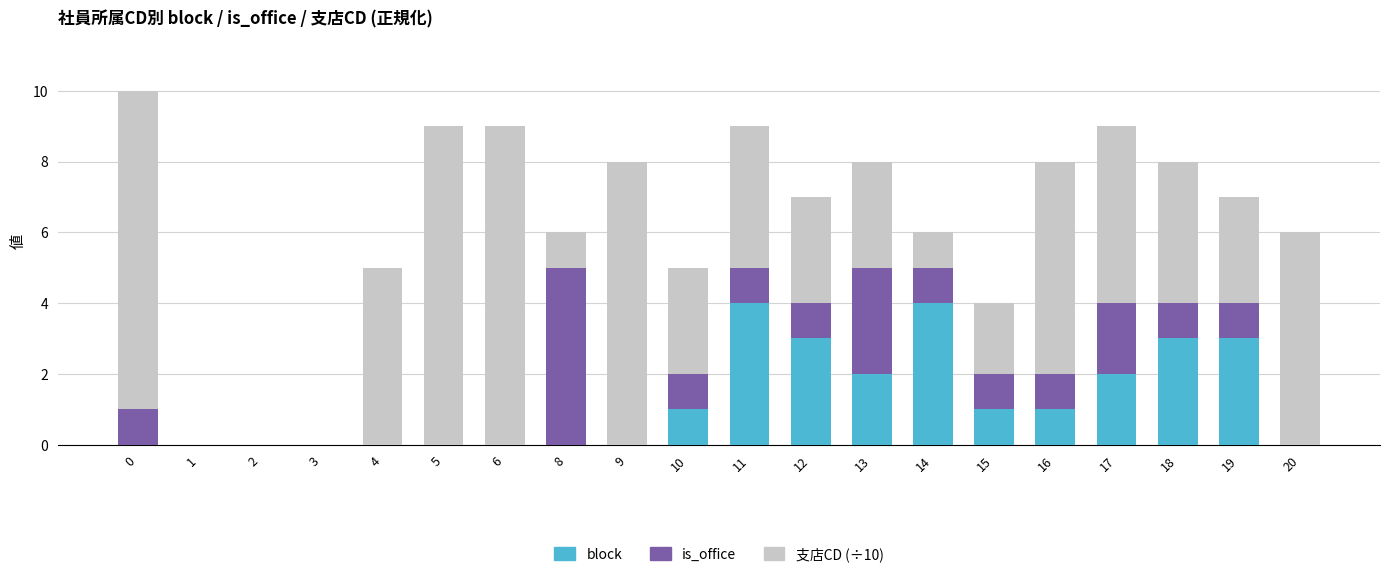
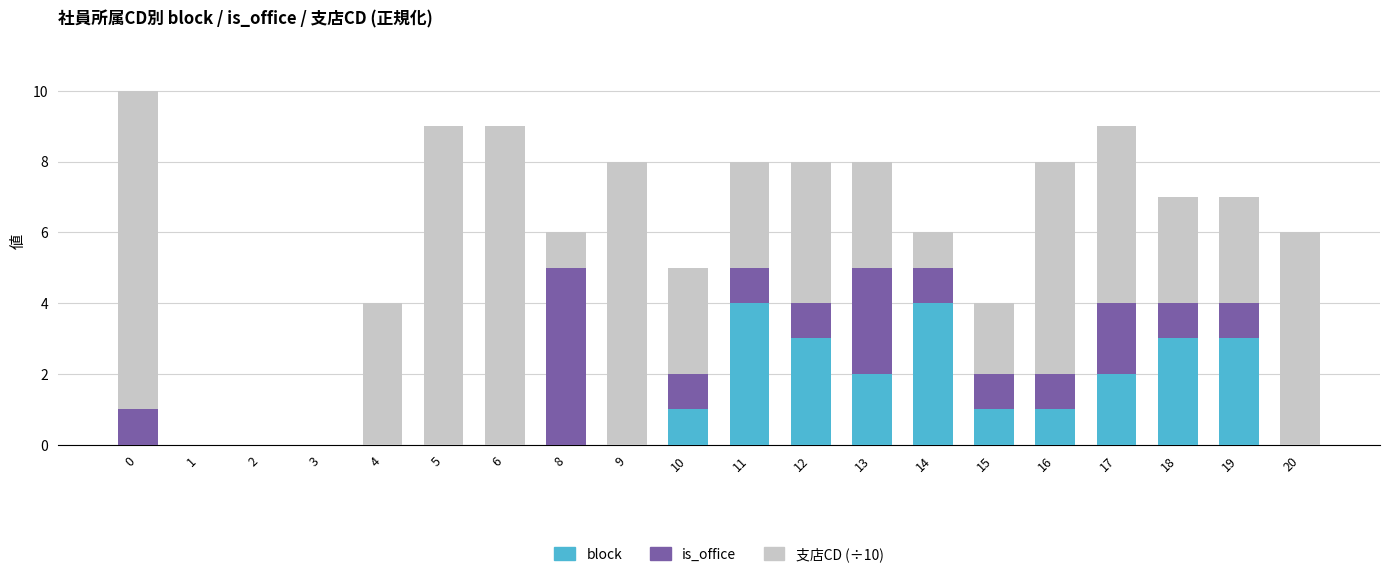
支店CD (÷10), 4: 5 -> 4
支店CD (÷10), 11: 4 -> 3
支店CD (÷10), 12: 3 -> 4
支店CD (÷10), 18: 4 -> 3
